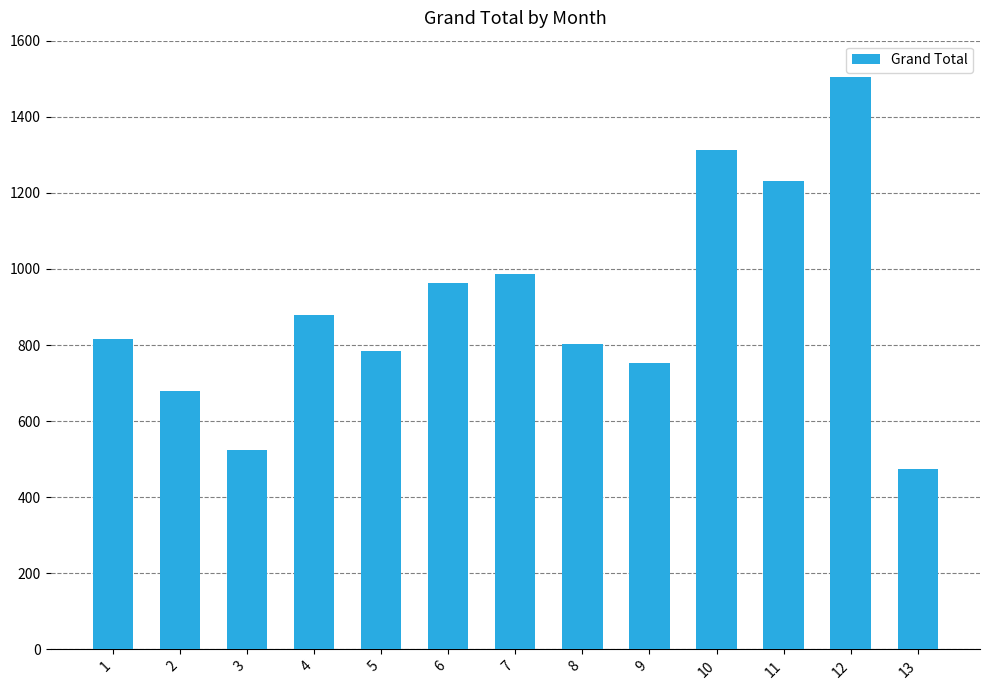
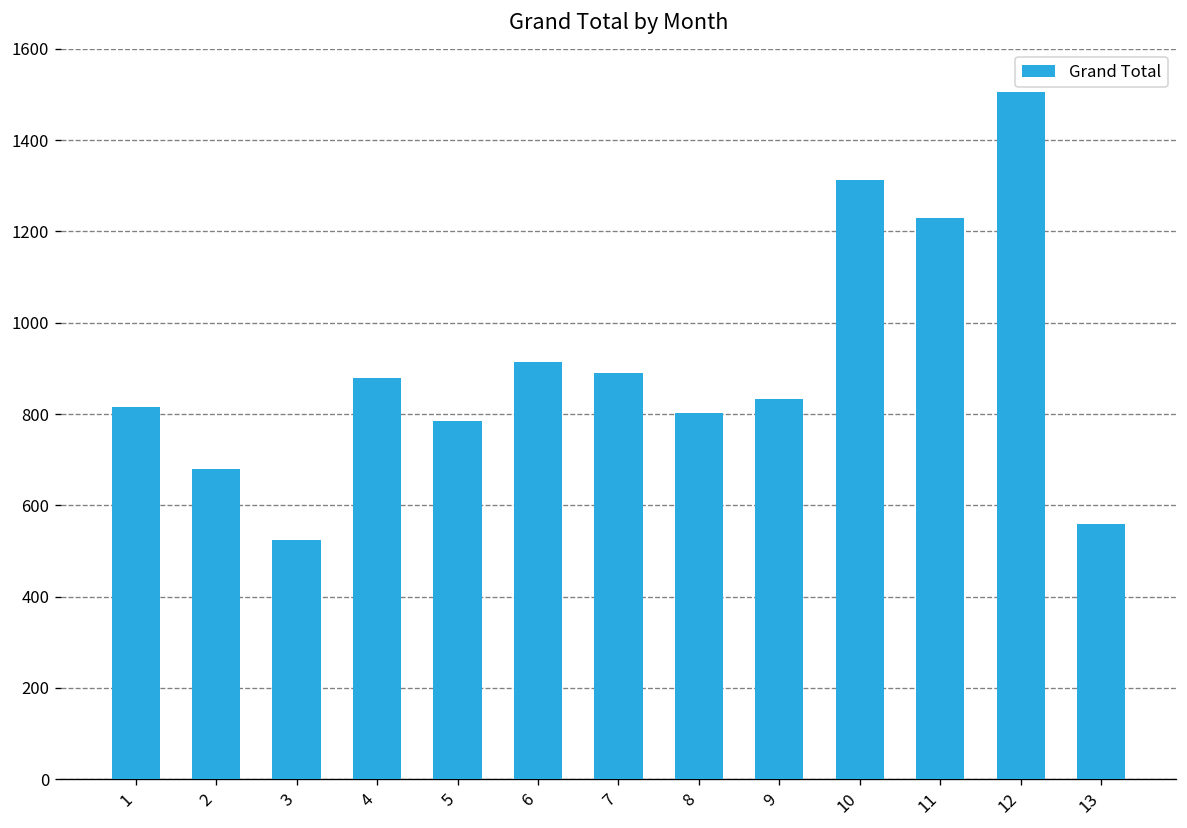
6: 960 -> 910
7: 990 -> 890
9: 750 -> 830
13: 470 -> 560
